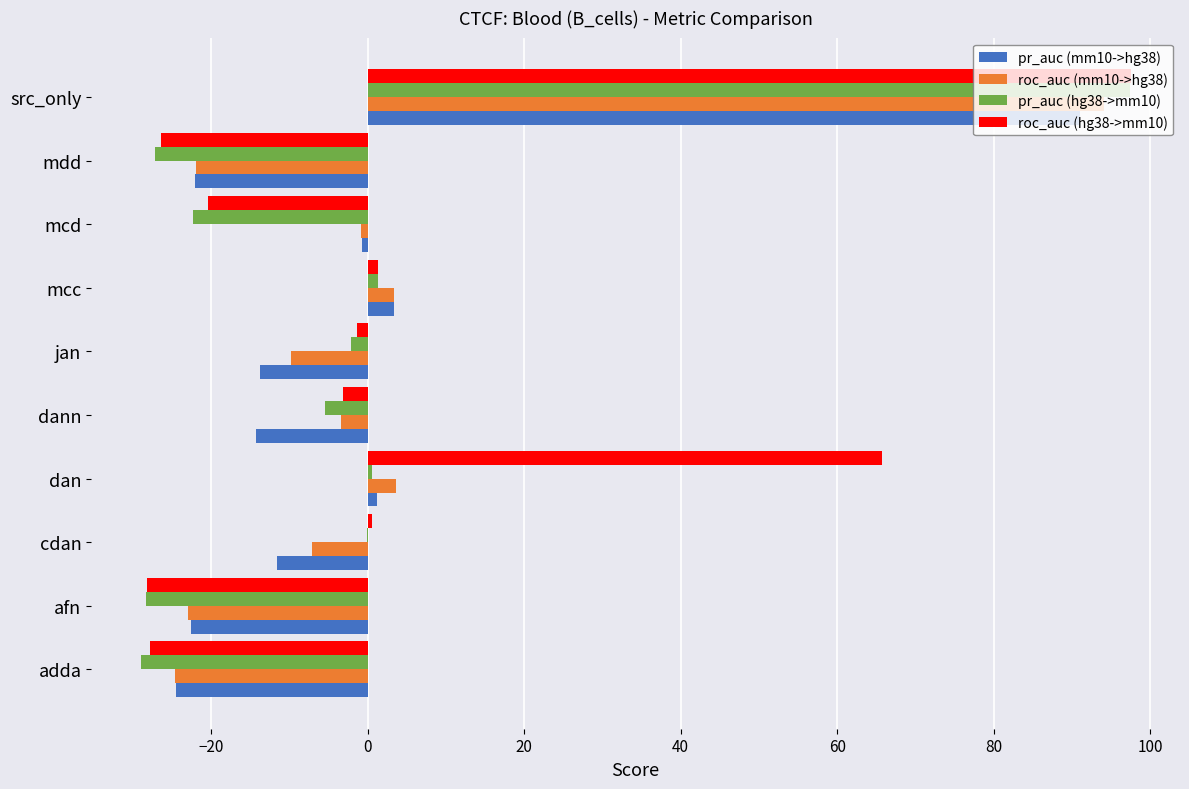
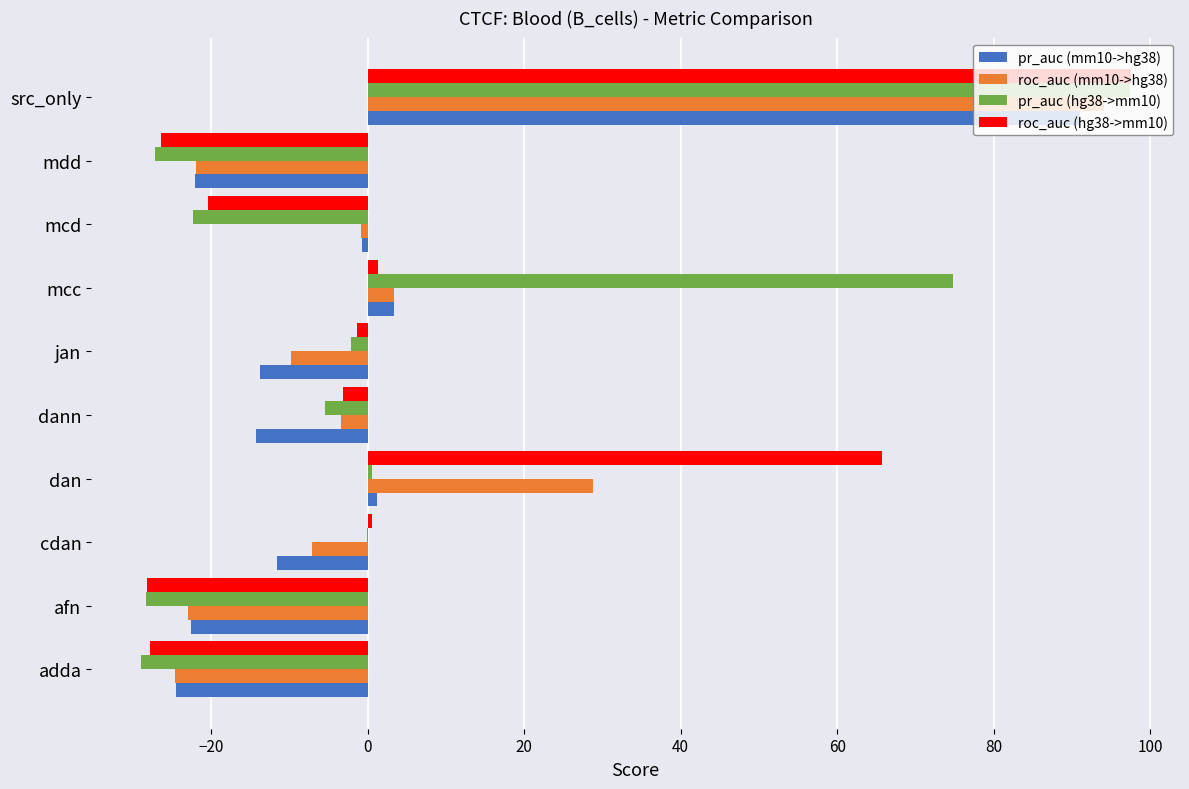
pr_auc (hg38->mm10), mcc: 1 -> 75
roc_auc (mm10->hg38), dan: 4 -> 29
